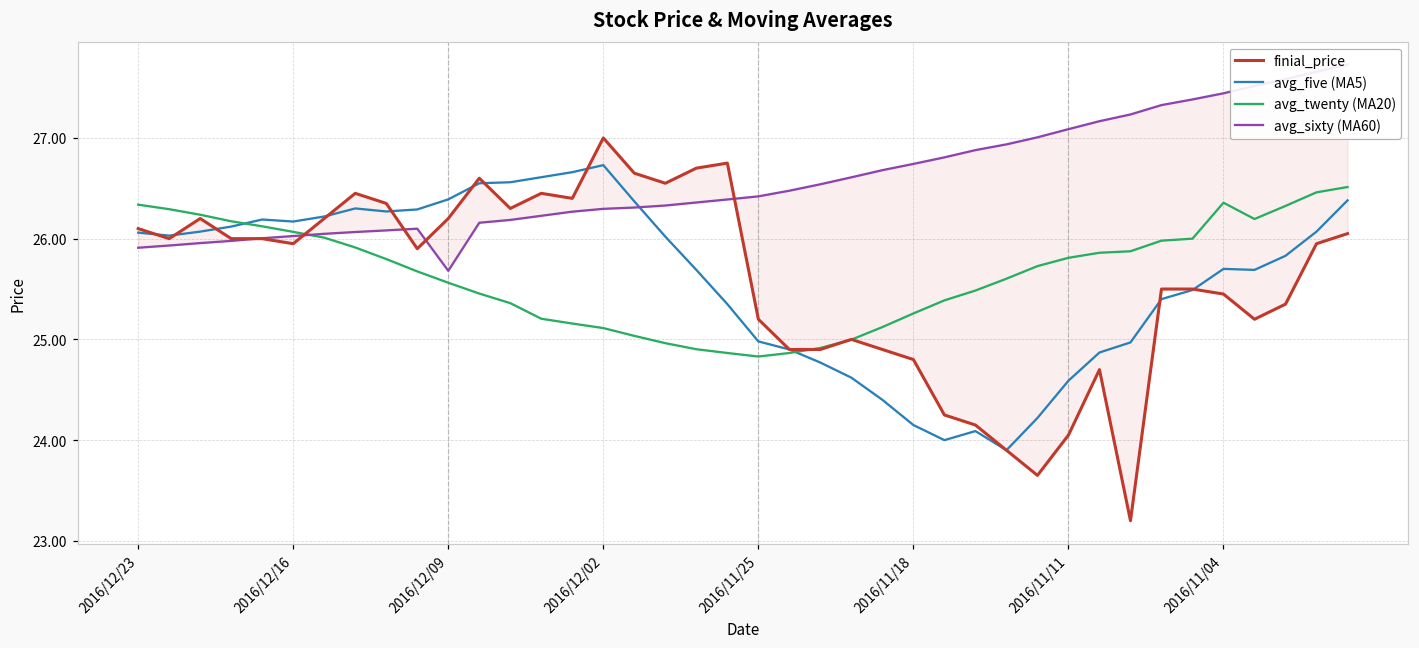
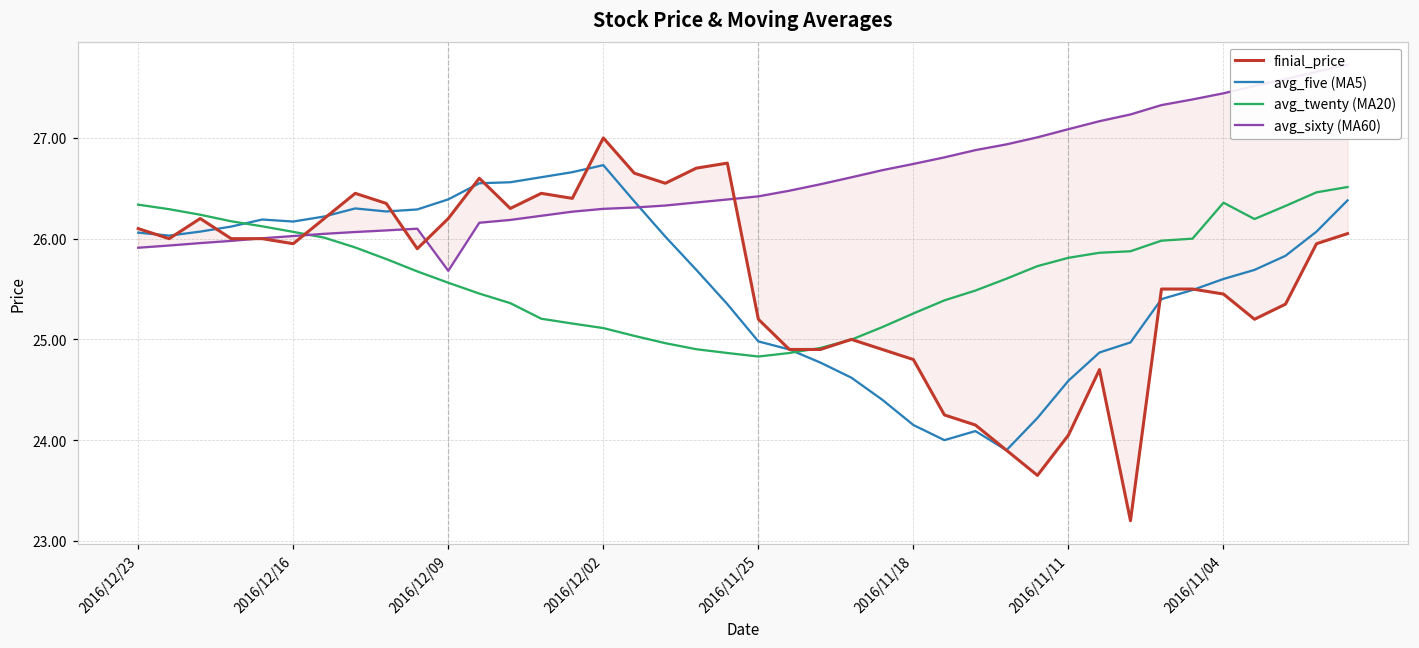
avg_five (MA5), 2016/11/04: 25.7 -> 25.6
